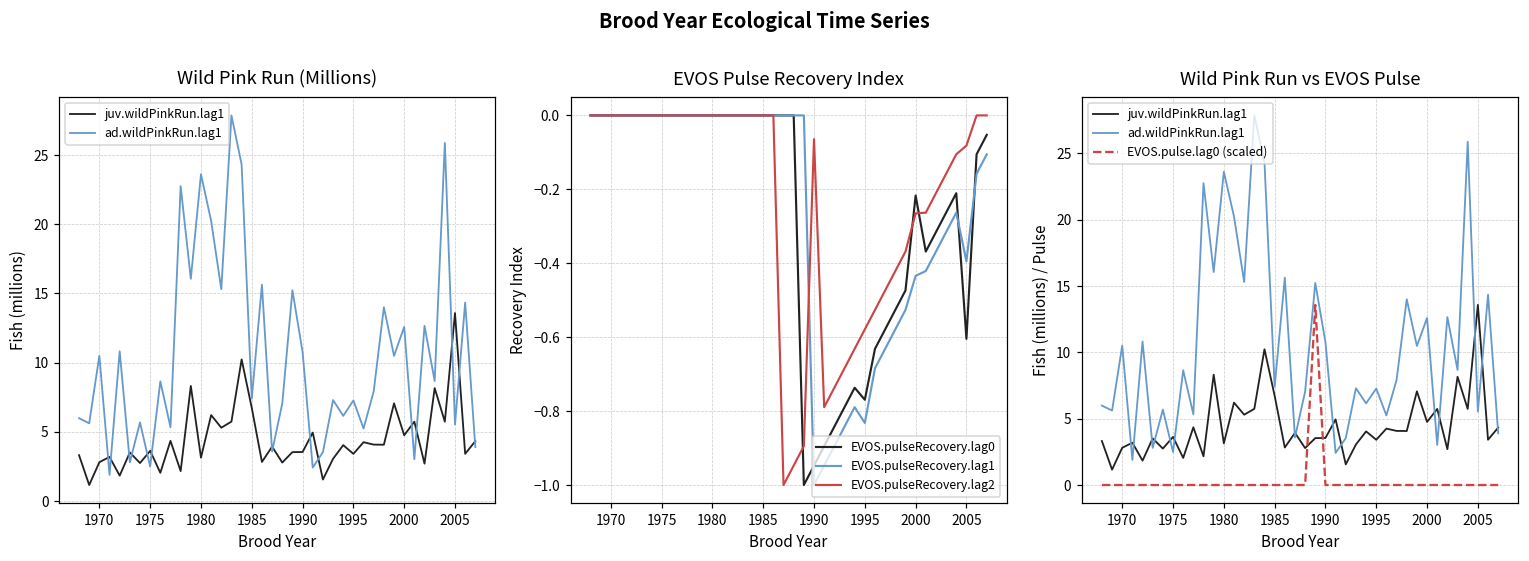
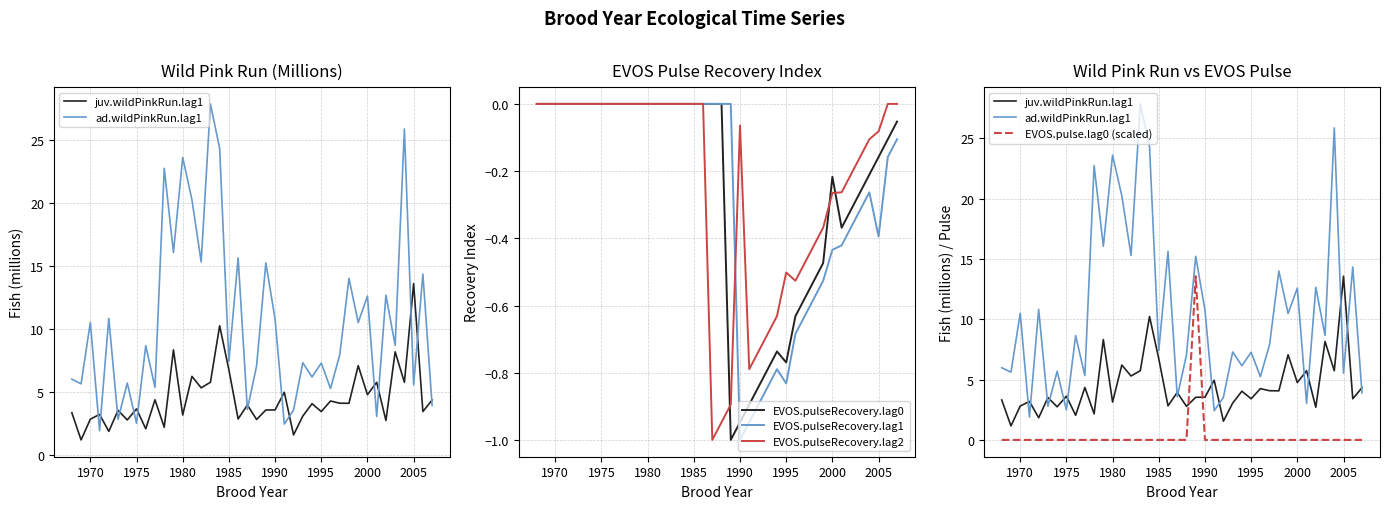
EVOS Pulse Recovery Index, EVOS.pulseRecovery.lag2, 1995: -0.58 -> -0.50
EVOS Pulse Recovery Index, EVOS.pulseRecovery.lag0, 2005: -0.60 -> -0.16
